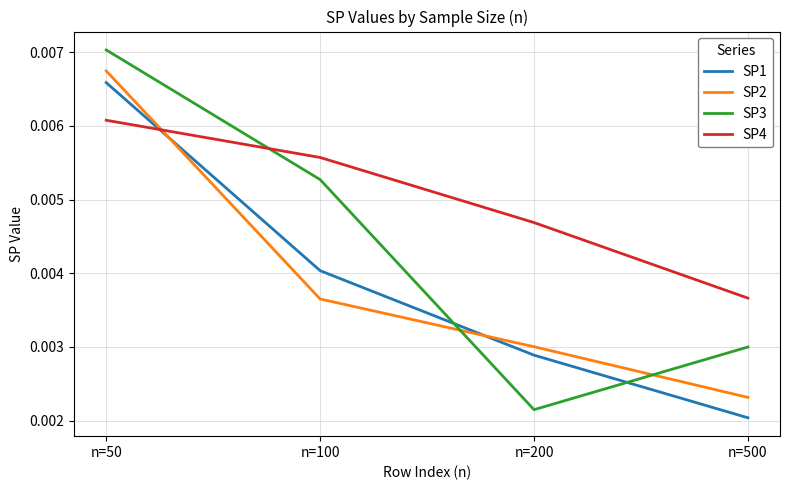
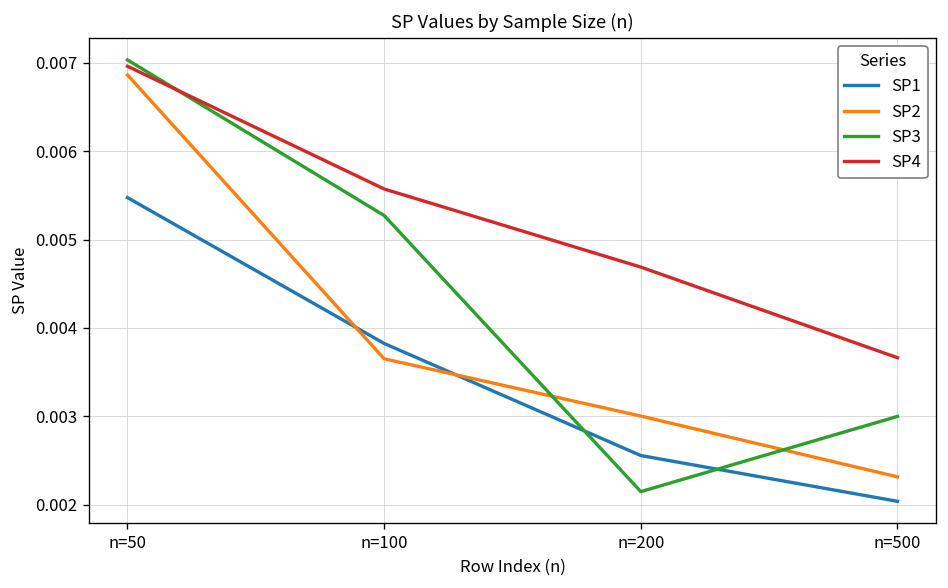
SP1, n=50: 0.0066 -> 0.0055
SP2, n=50: 0.0067 -> 0.0069
SP4, n=50: 0.0061 -> 0.0070
SP1, n=100: 0.0040 -> 0.0038
SP1, n=200: 0.0029 -> 0.0026
